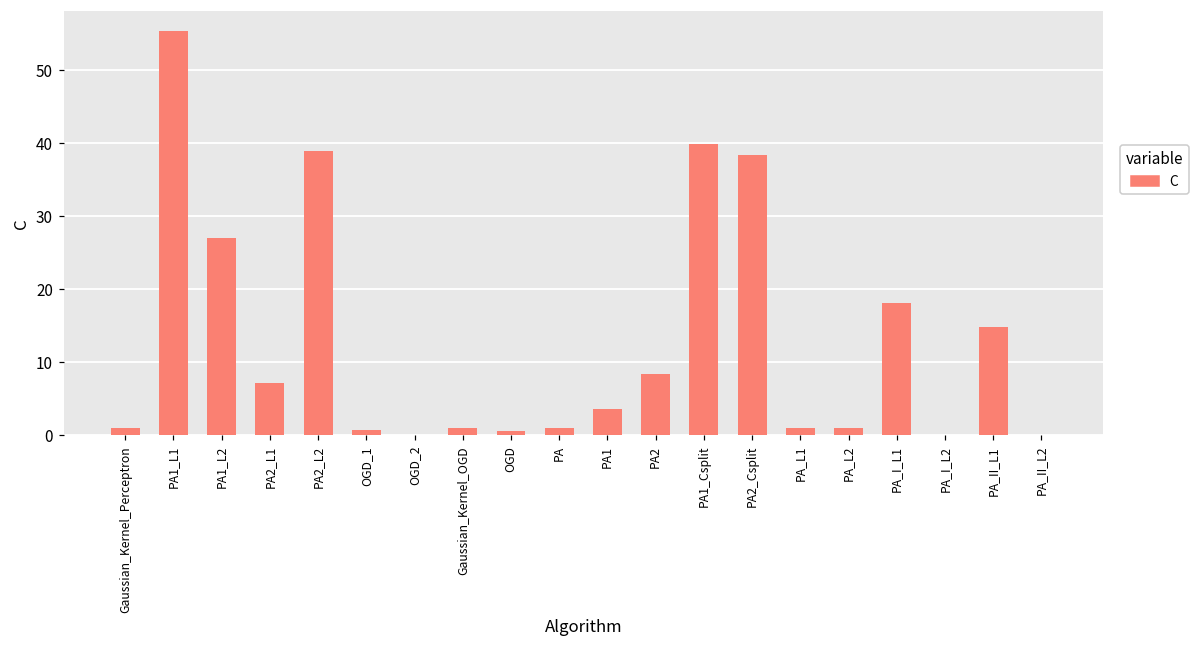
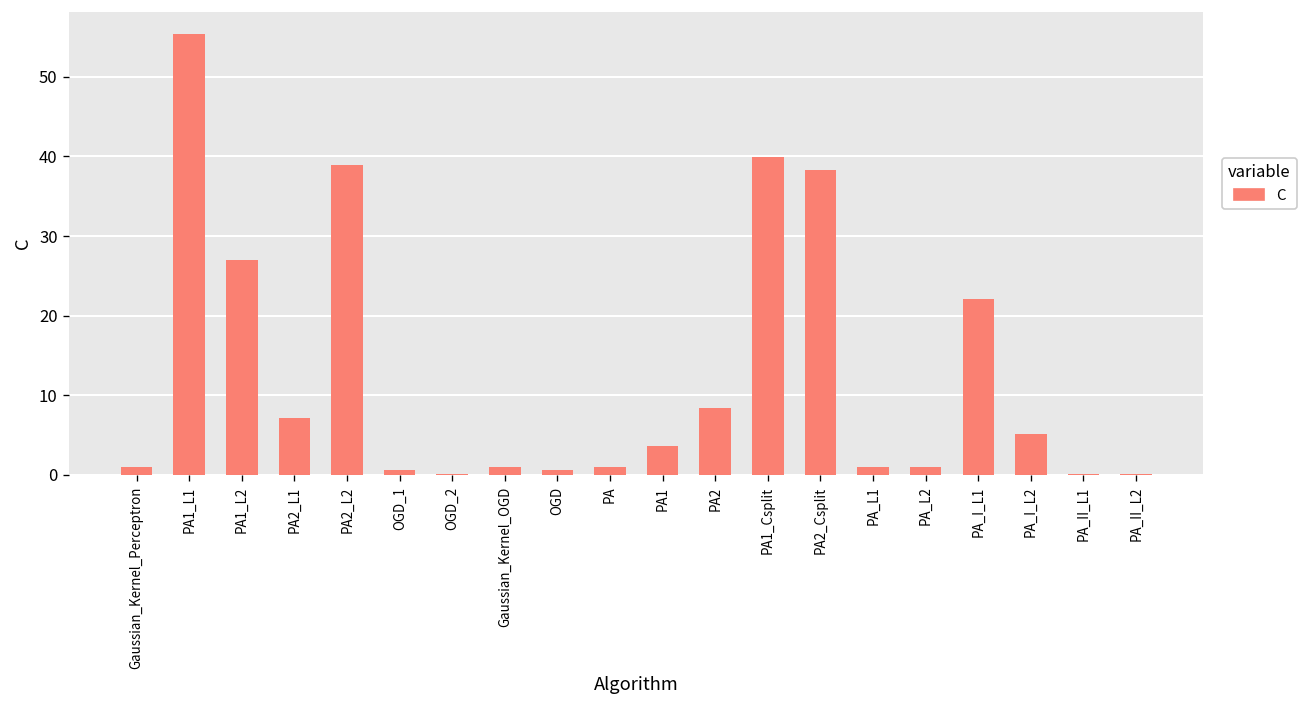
PA_I_L1: 18 -> 22
PA_I_L2: 0 -> 5
PA_II_L1: 15 -> 0
